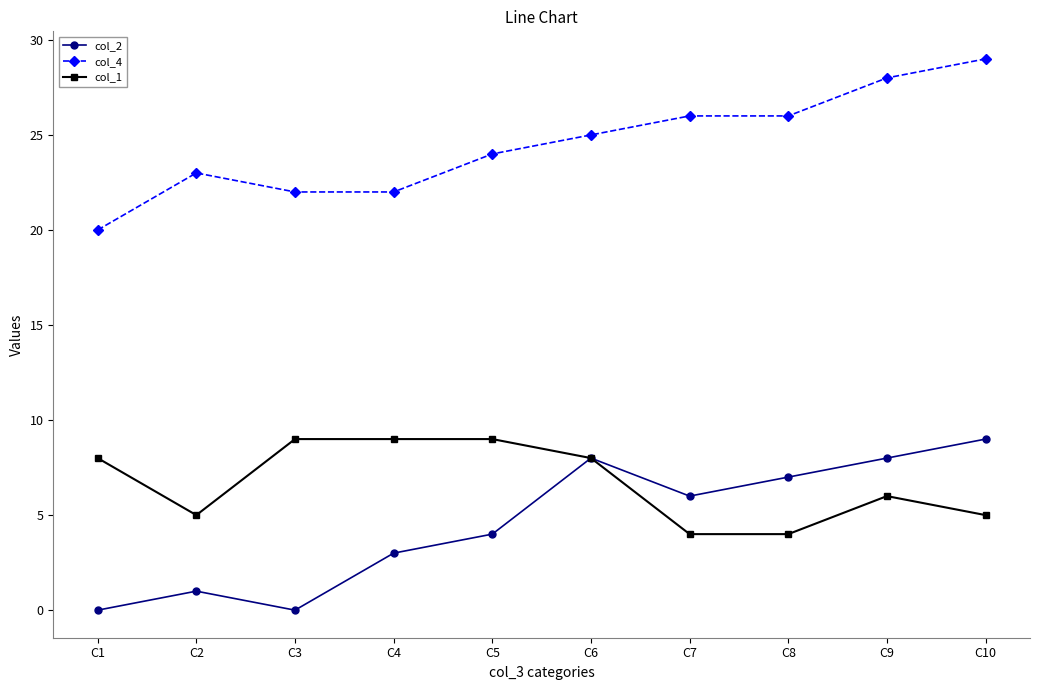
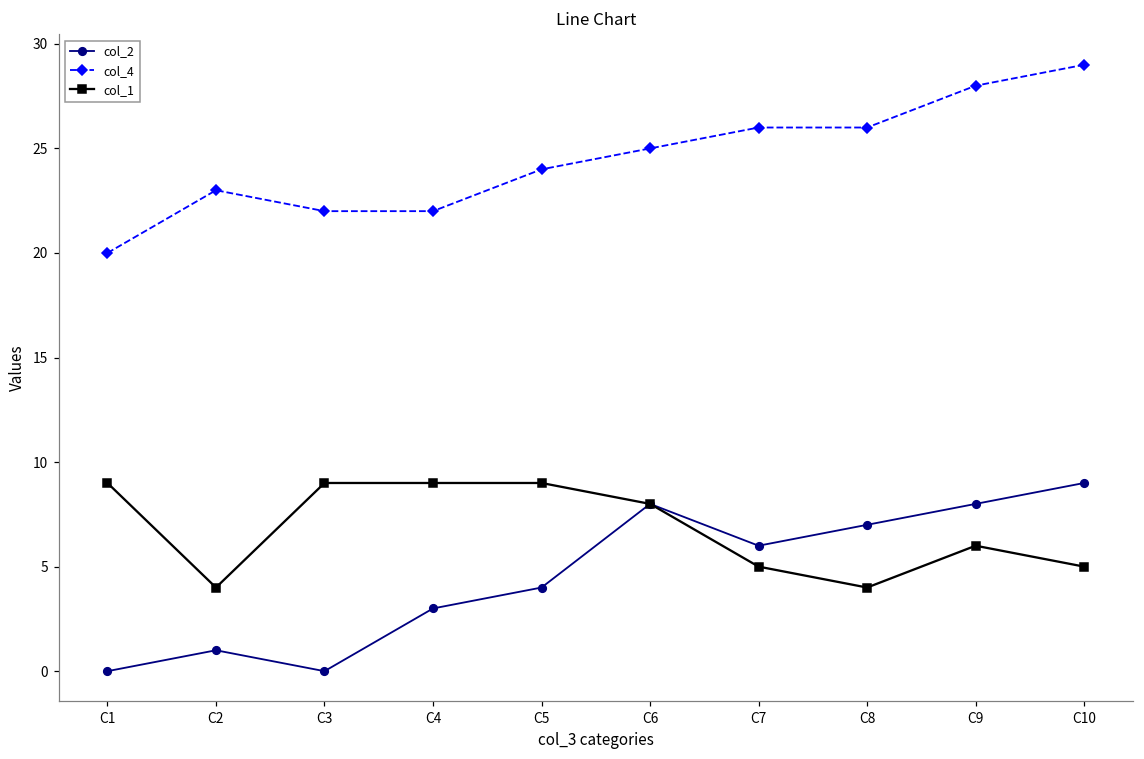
col_1, C1: 8 -> 9
col_1, C2: 5 -> 4
col_1, C7: 4 -> 5
